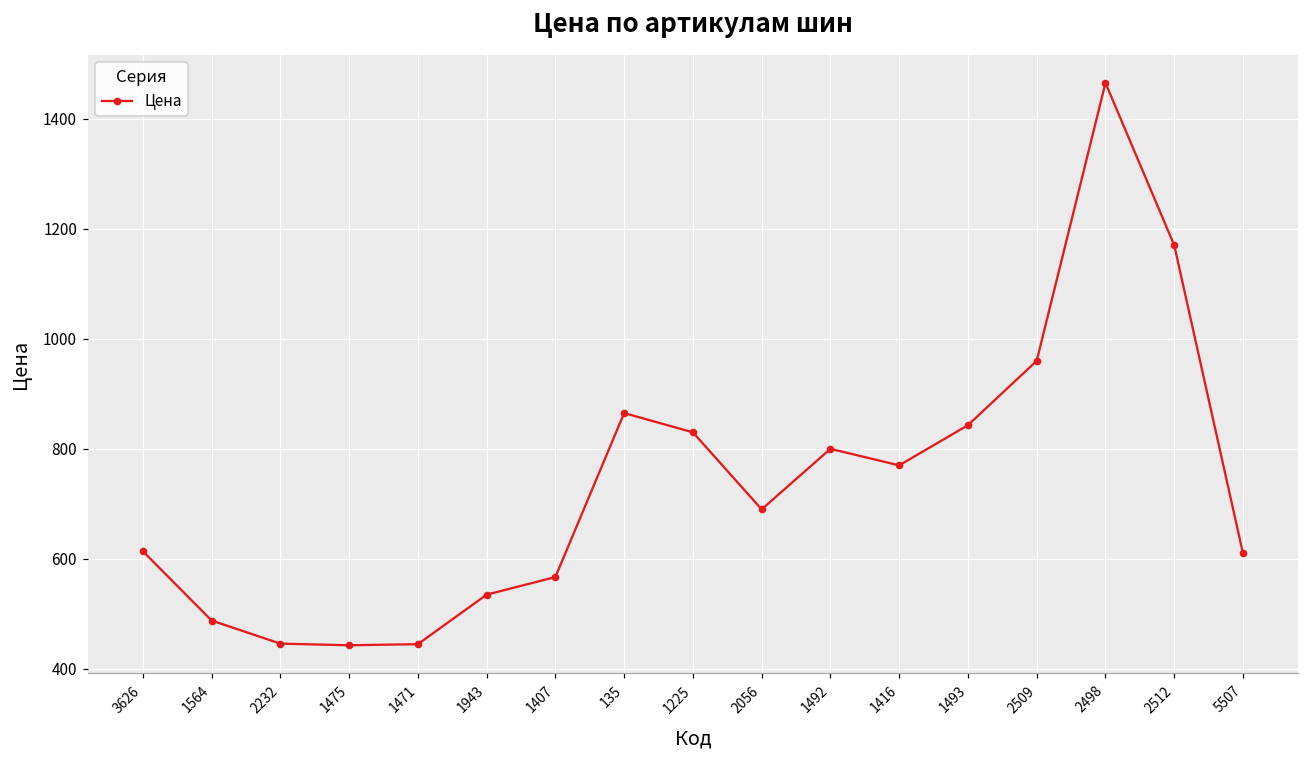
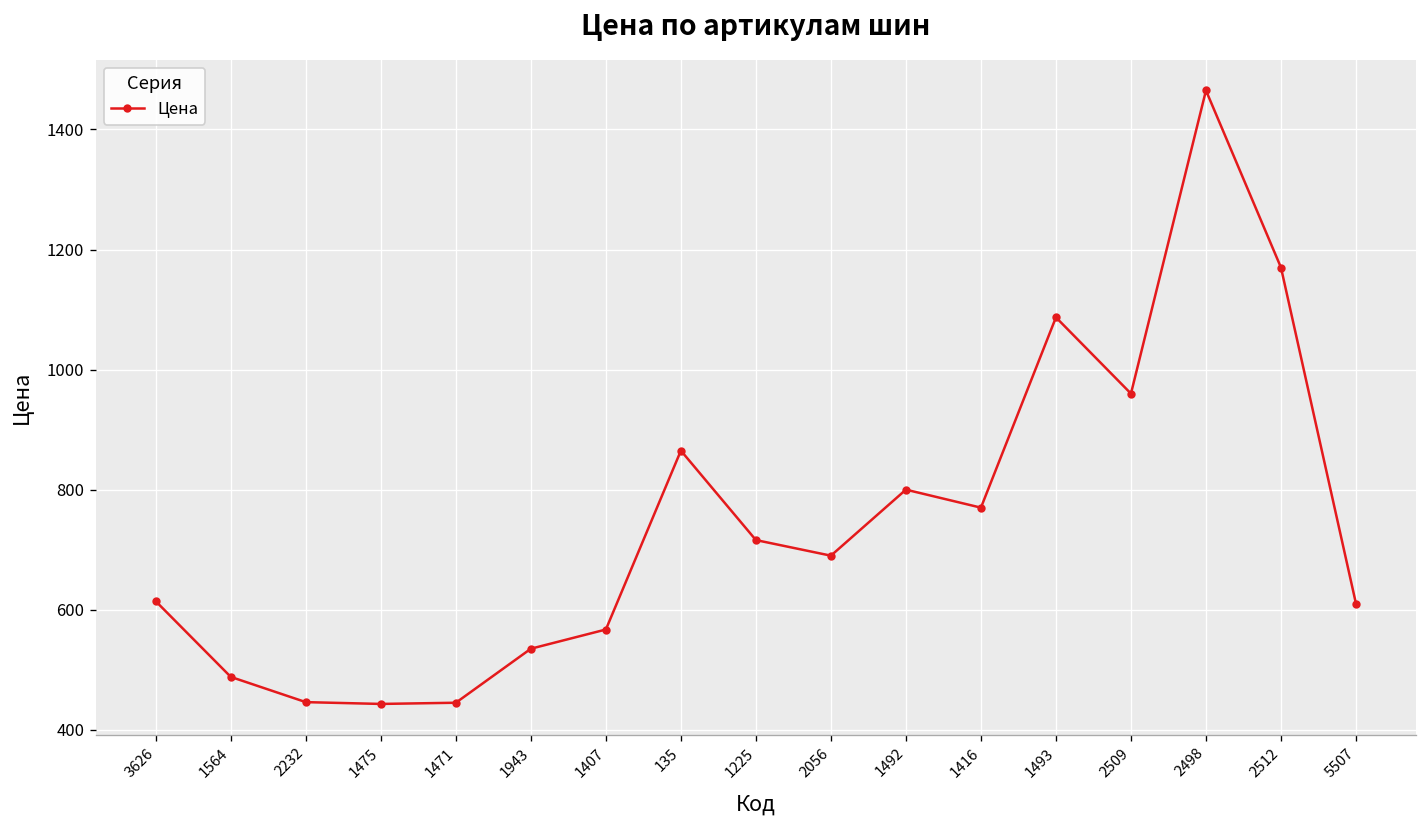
1225: 830 -> 720
1493: 840 -> 1090
